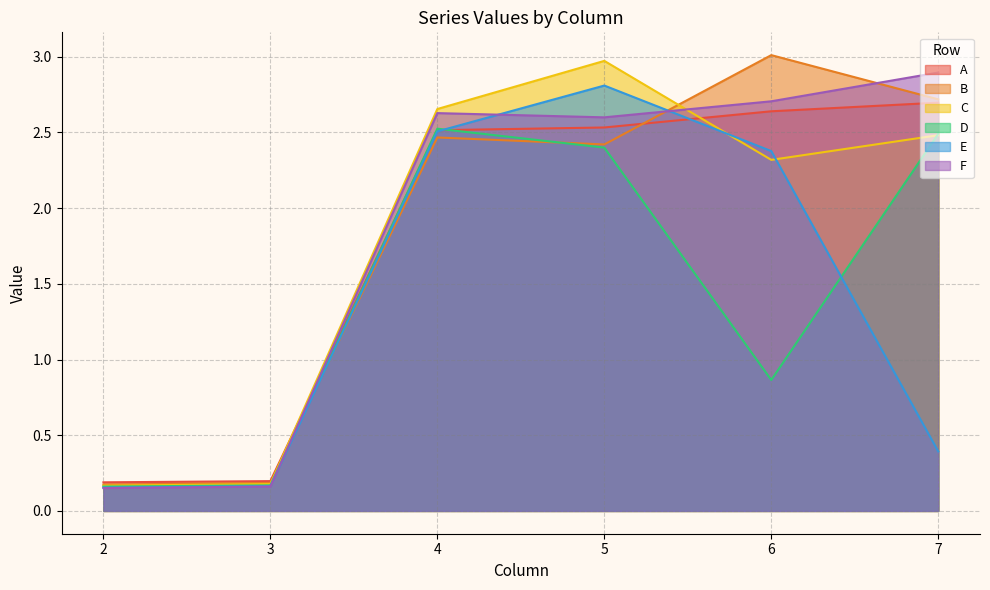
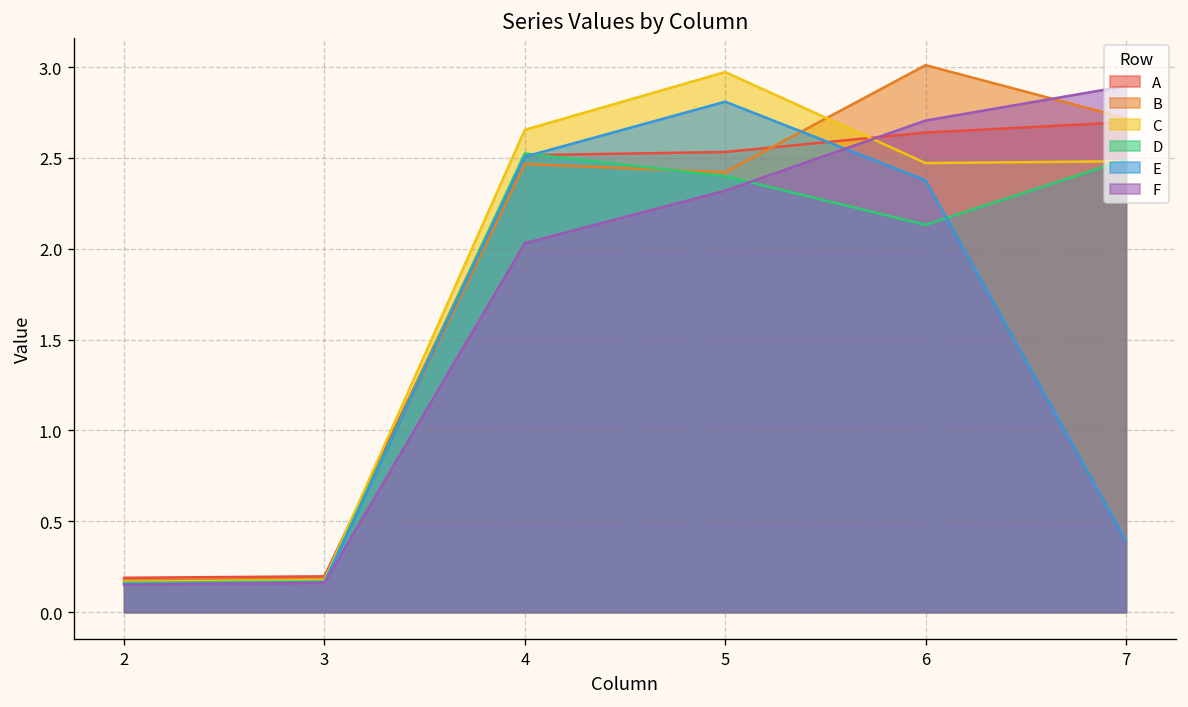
F, 4: 2.63 -> 2.03
F, 5: 2.60 -> 2.32
C, 6: 2.32 -> 2.47
D, 6: 0.87 -> 2.13
